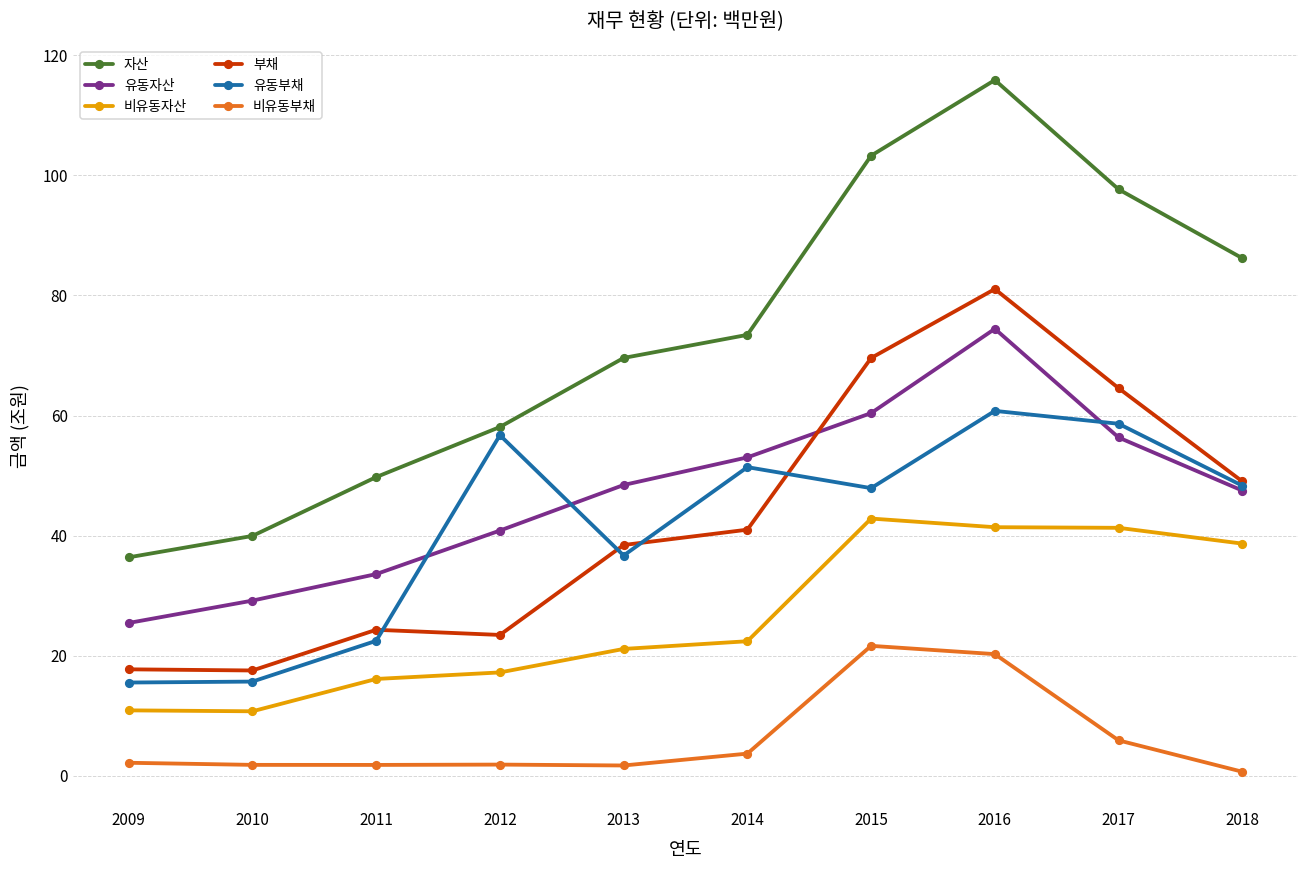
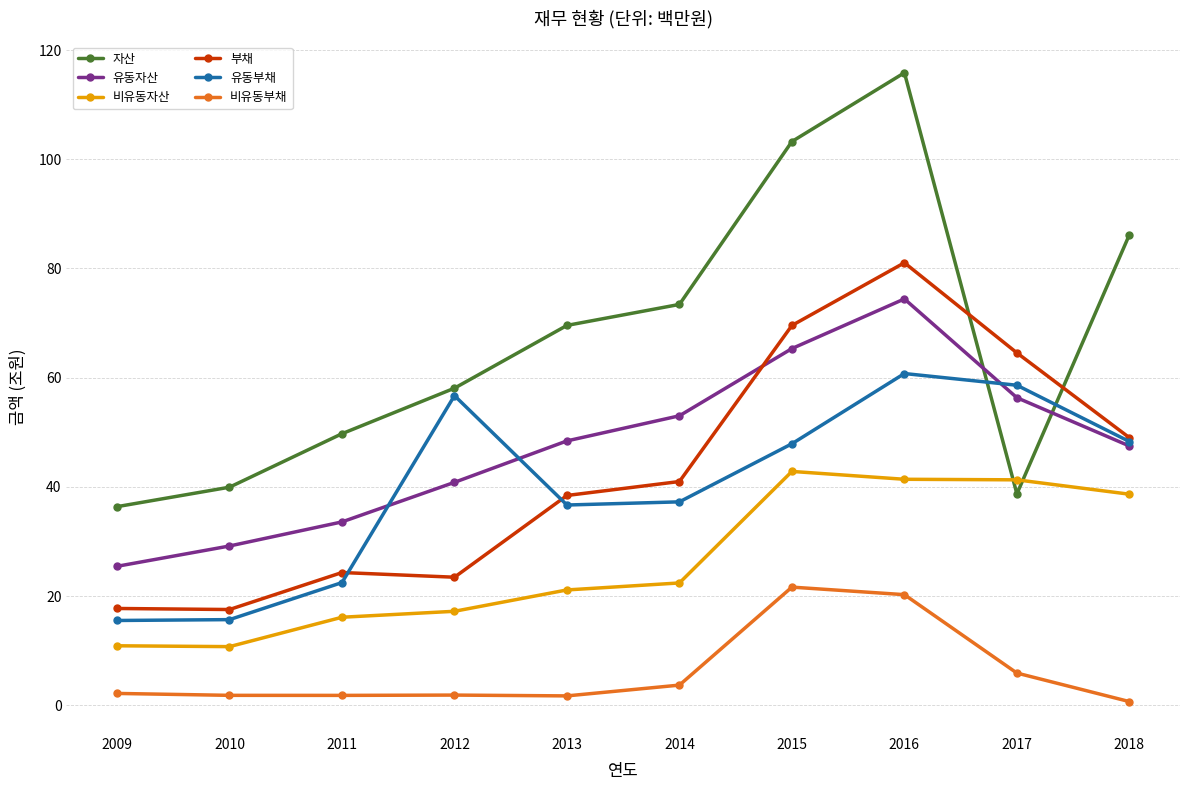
유동부채, 2014: 51 -> 37
유동자산, 2015: 60 -> 65
자산, 2017: 98 -> 39
